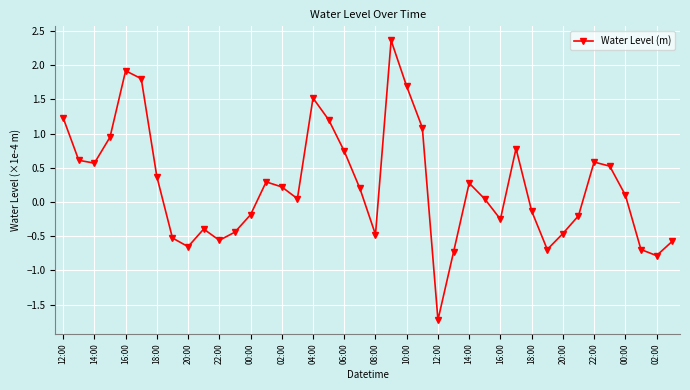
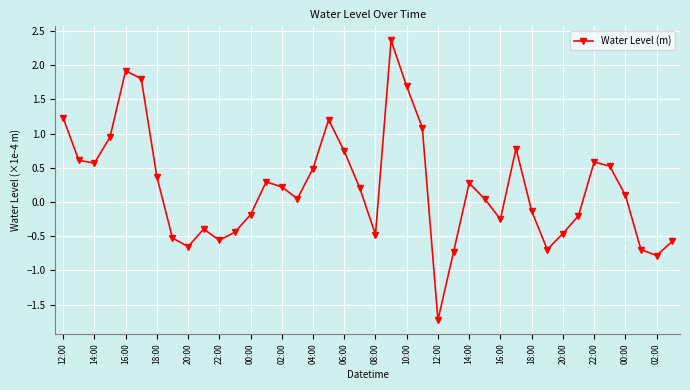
04:00: 1.5 -> 0.5
